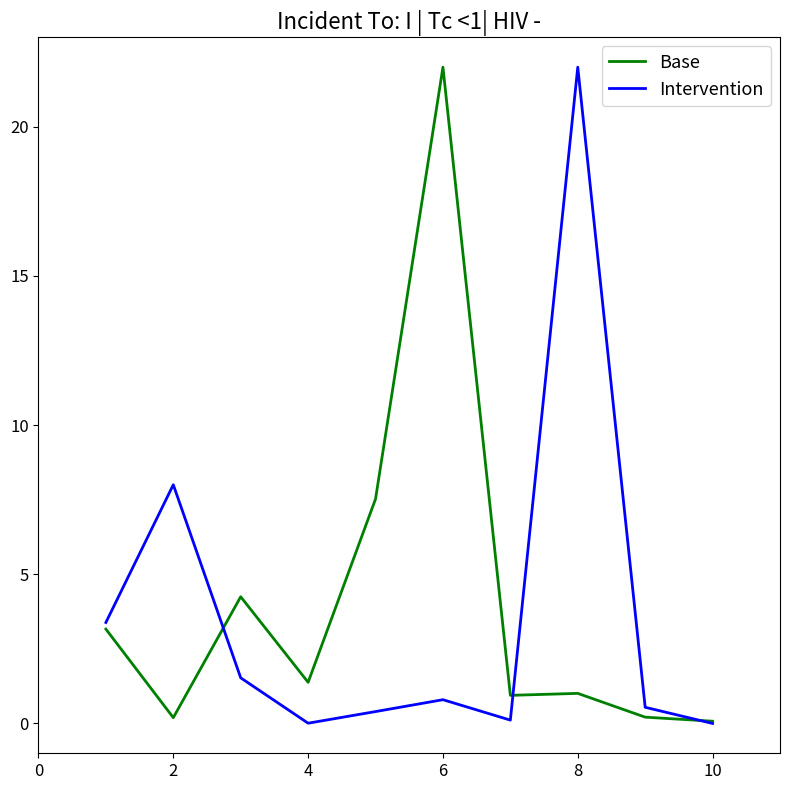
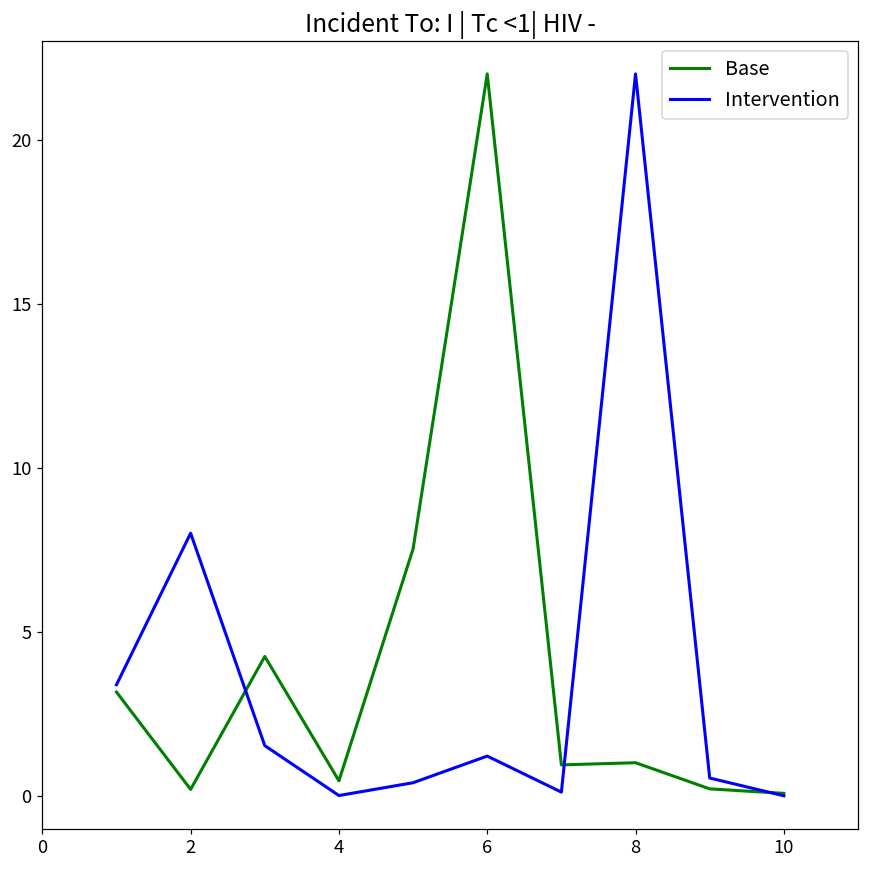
Base, 4: 1.4 -> 0.5
Intervention, 6: 0.8 -> 1.2
